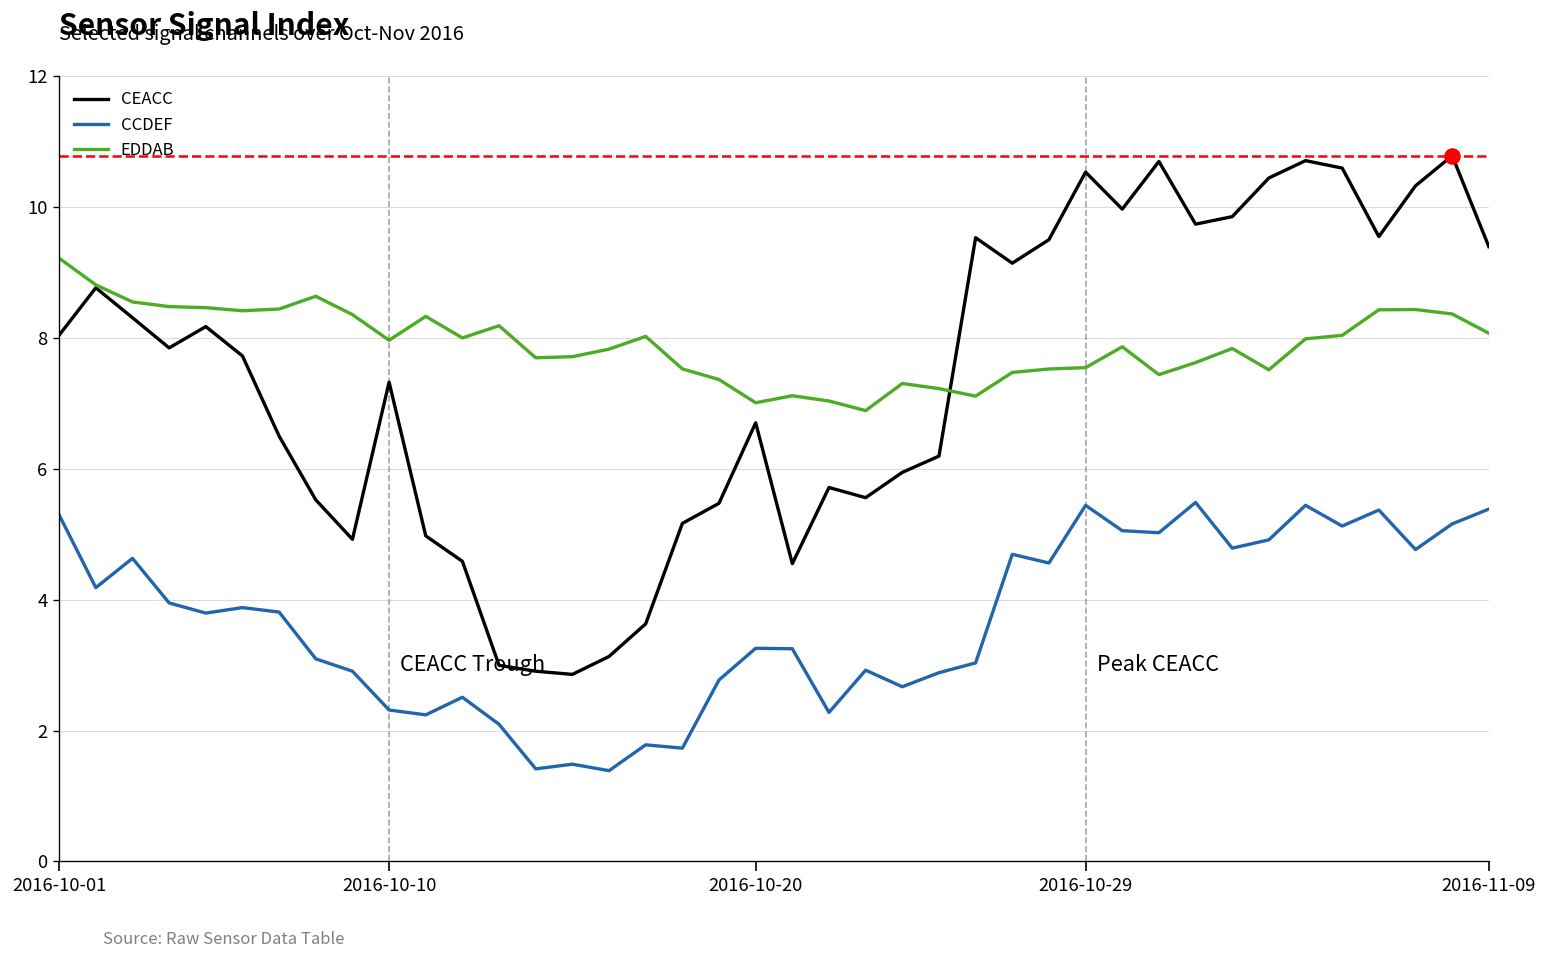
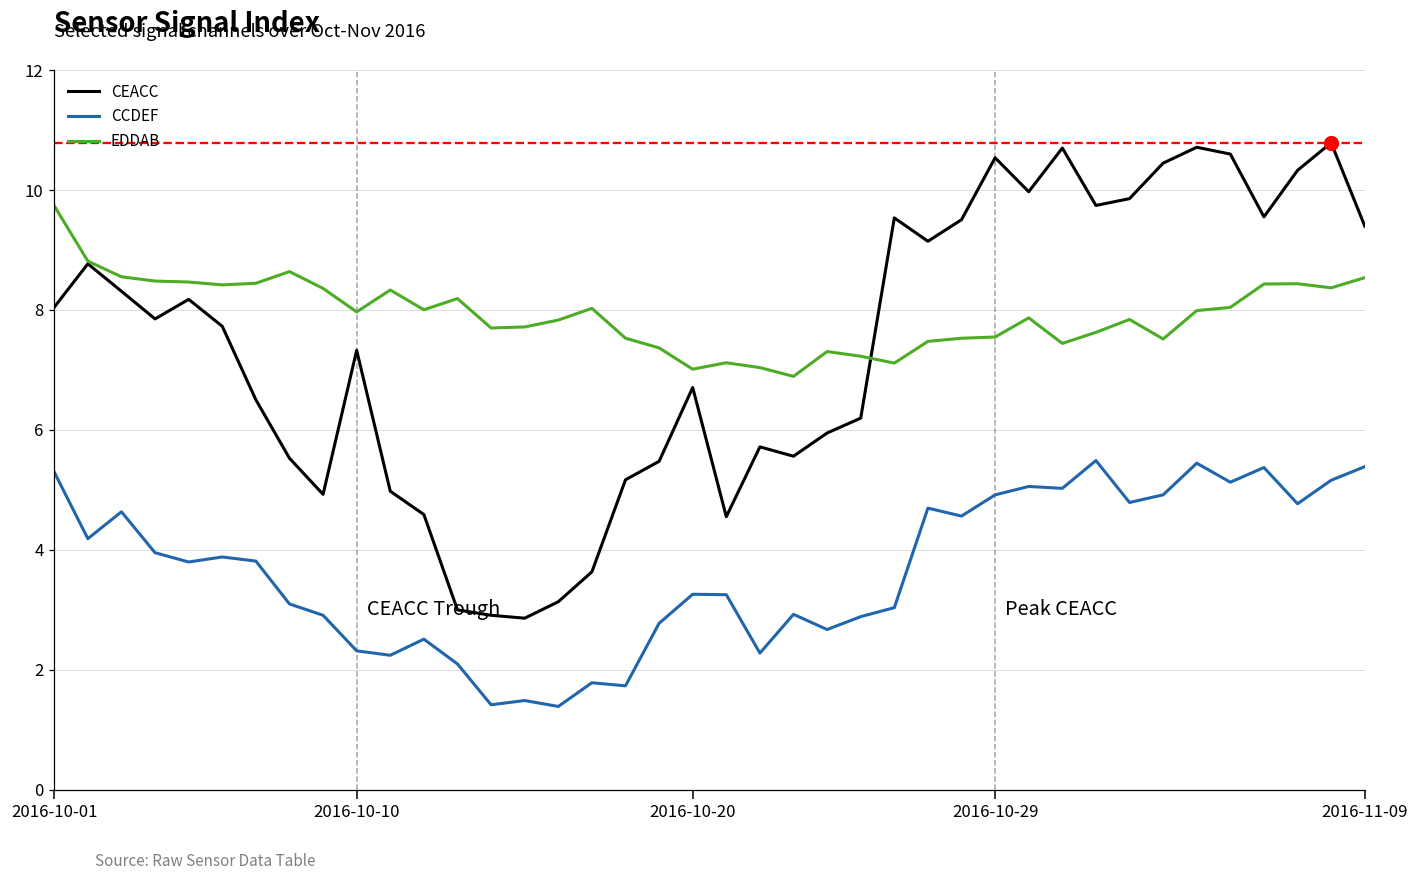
EDDAB, 2016-10-01: 9.2 -> 9.7
CCDEF, 2016-10-29: 5.4 -> 4.9
EDDAB, 2016-11-09: 8.1 -> 8.5
